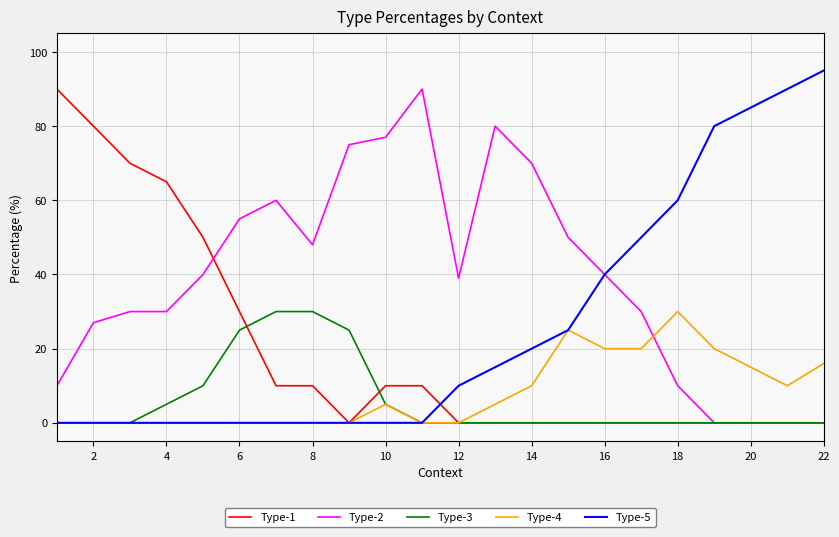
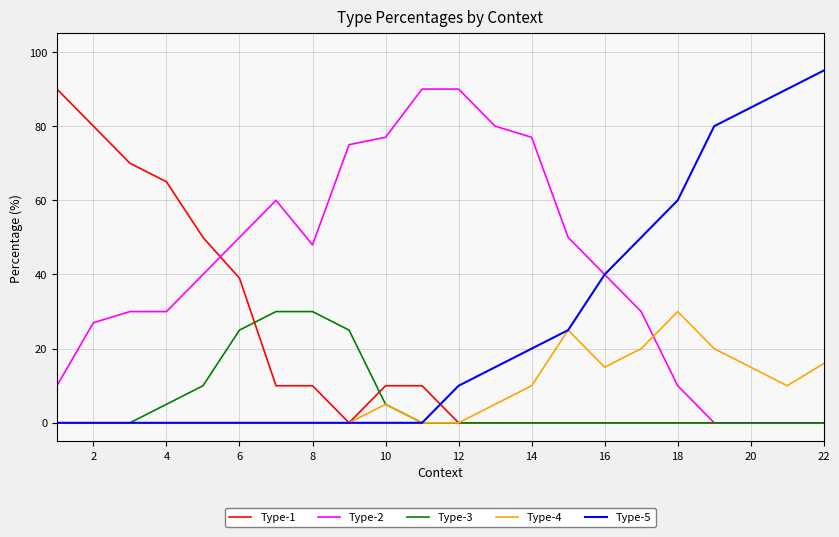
Type-1, 6: 30 -> 39
Type-2, 6: 55 -> 50
Type-2, 12: 39 -> 90
Type-2, 14: 70 -> 77
Type-4, 16: 20 -> 15
